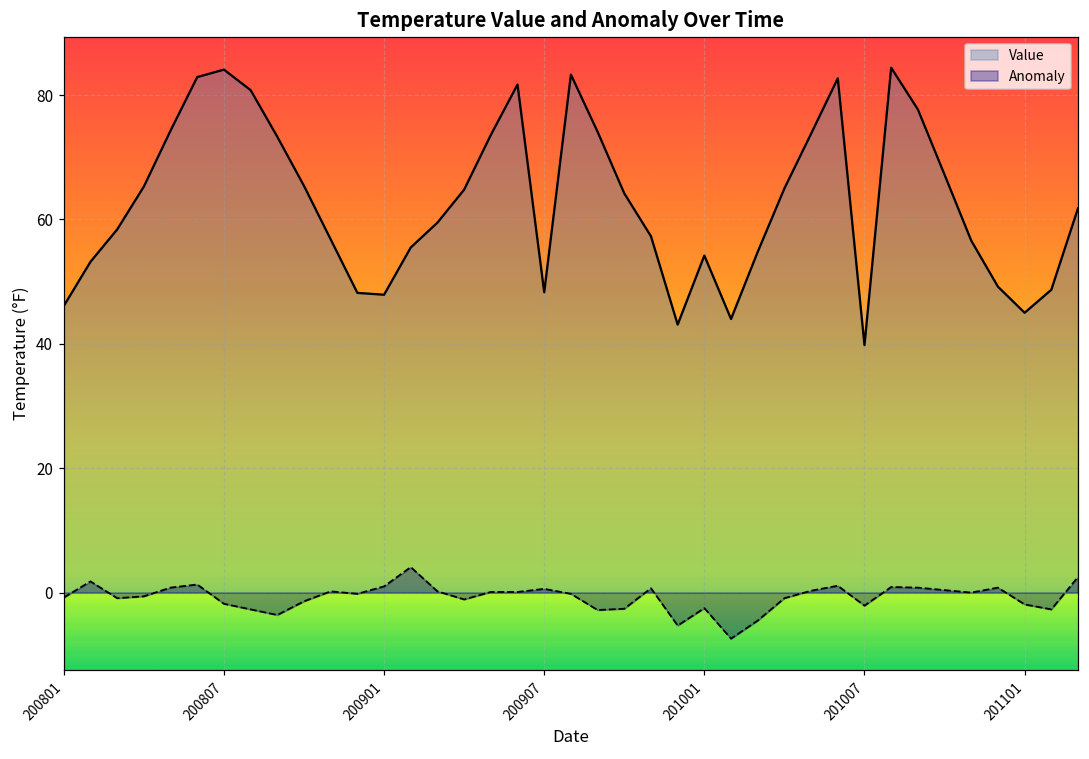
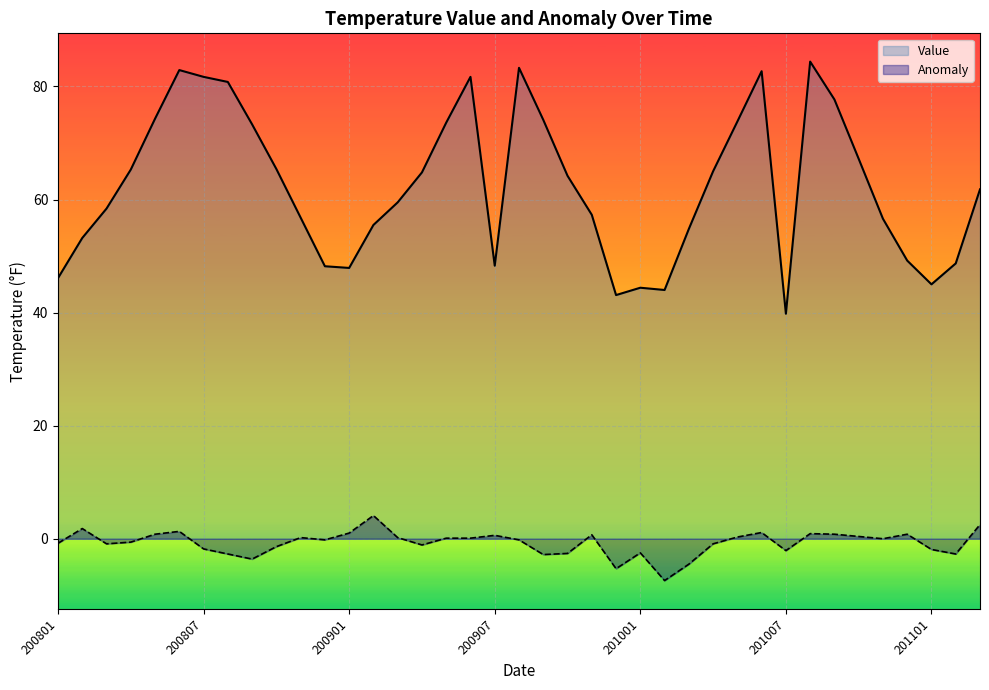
Value, 200807: 84 -> 82
Value, 201001: 54 -> 44
